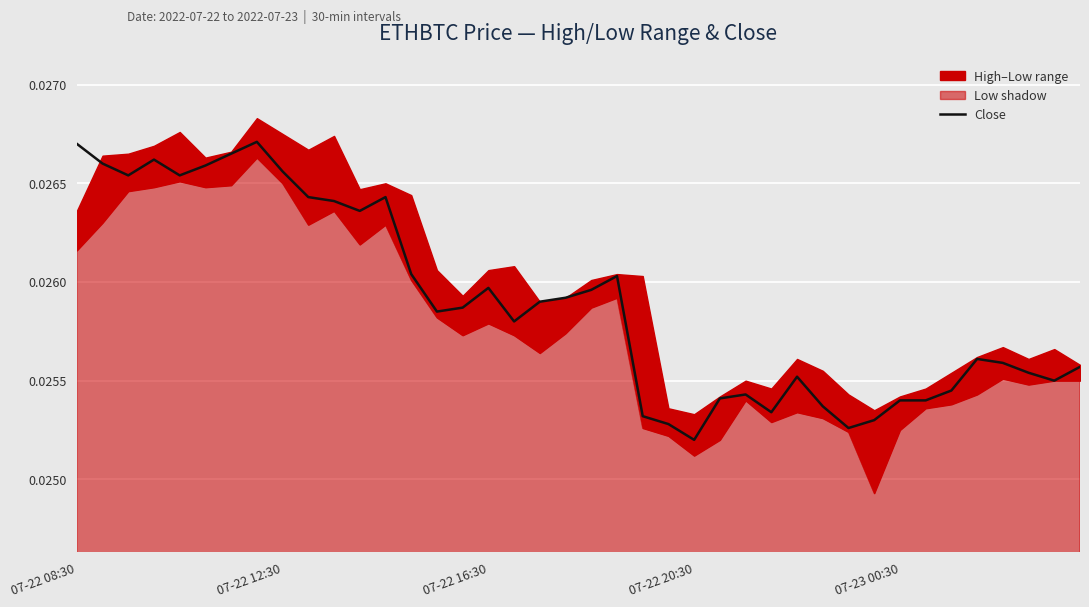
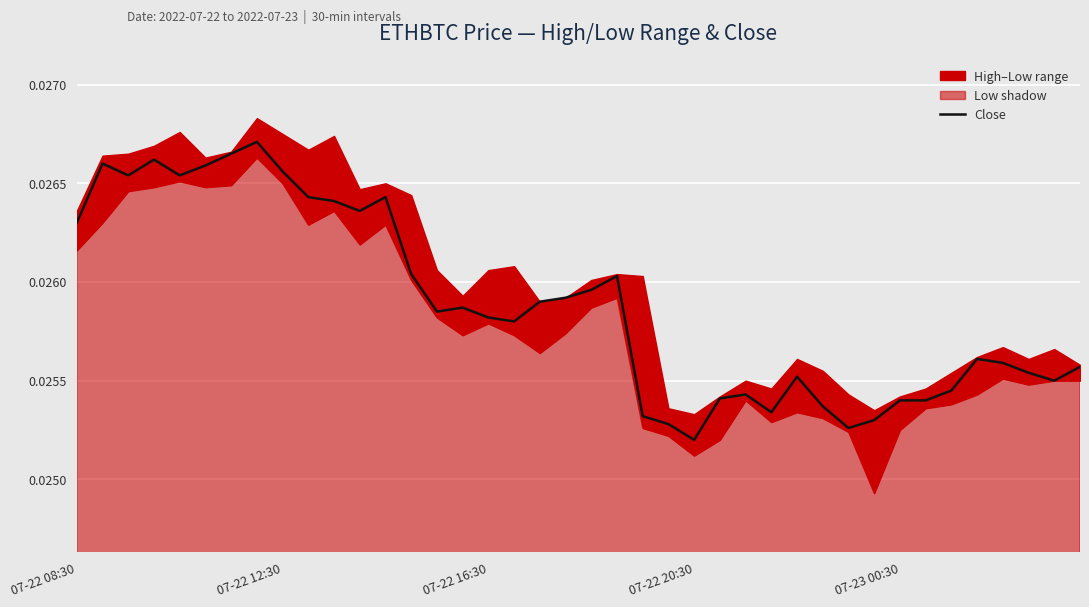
Close, 07-22 08:30: 0.0267 -> 0.0263
Close, 07-22 16:30: 0.02597 -> 0.02582
